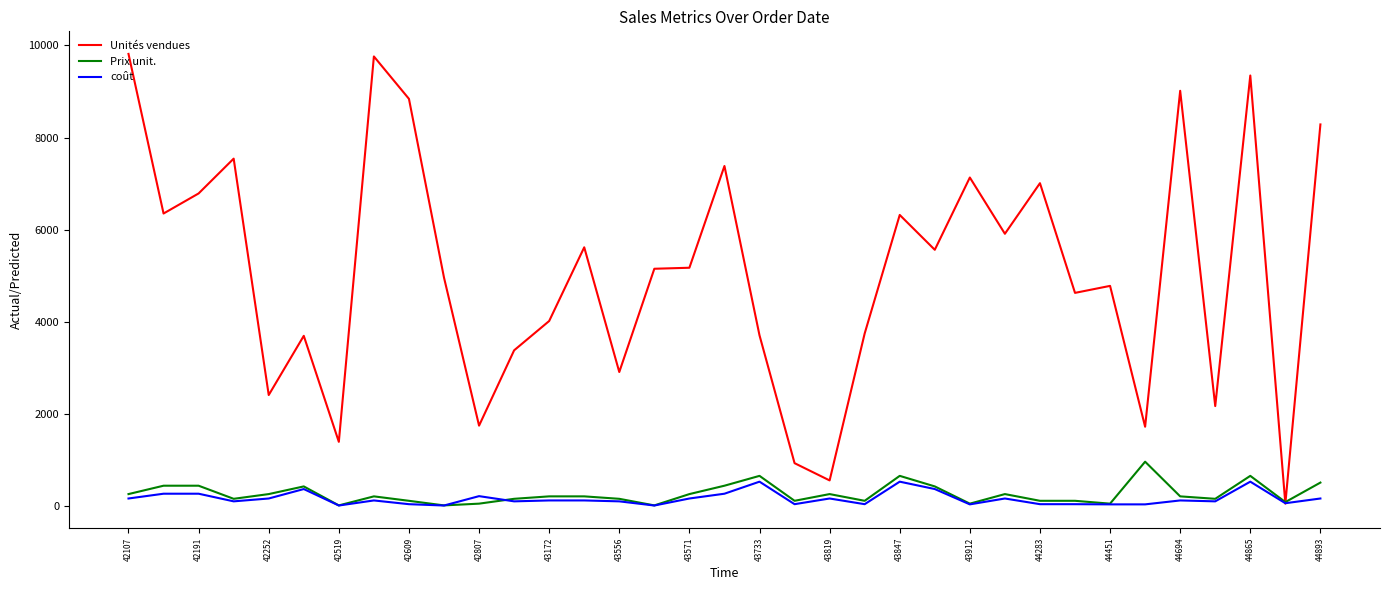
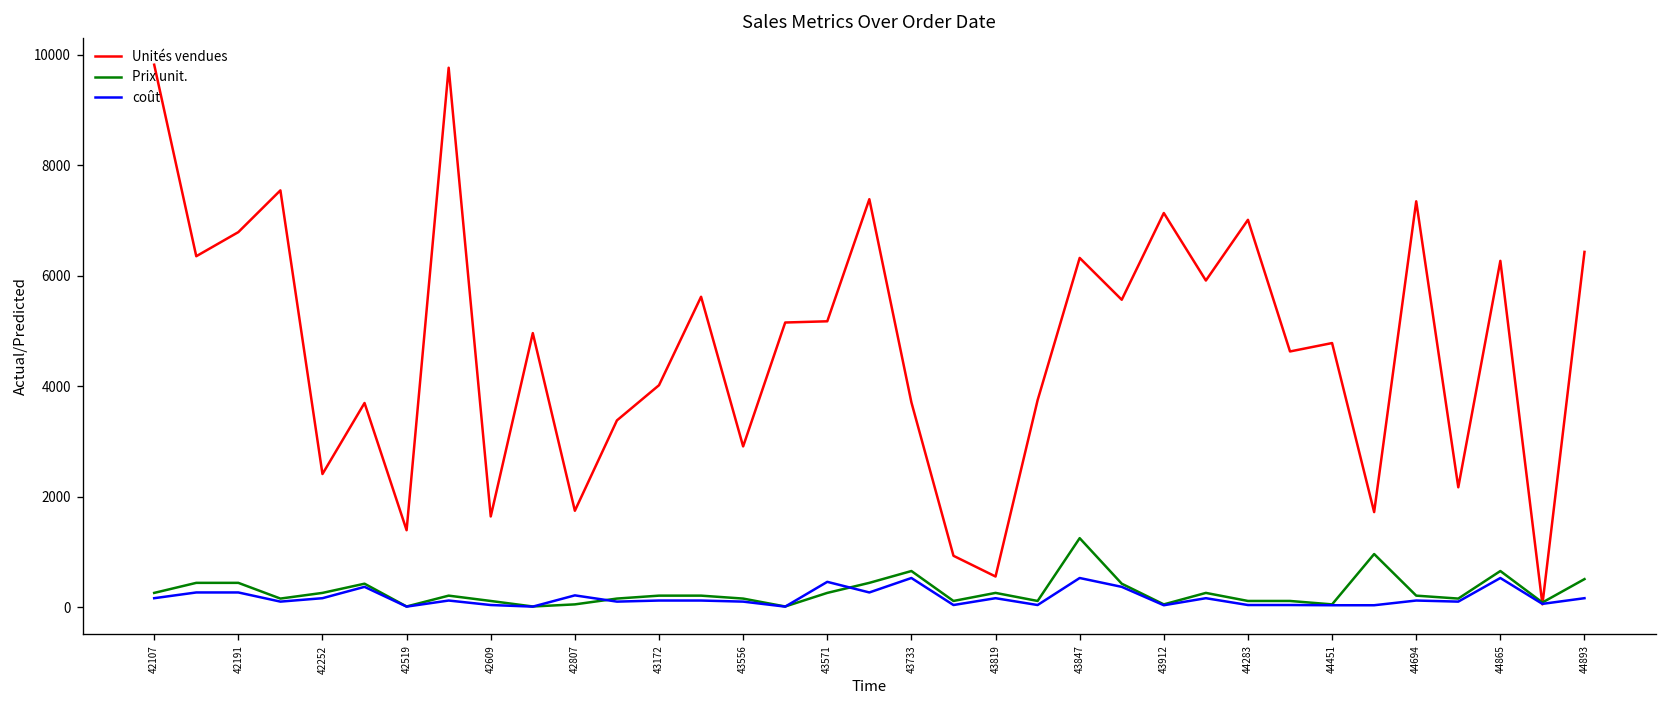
Unités vendues, 42609: 8800 -> 1600
coût, 43571: 200 -> 500
Prix unit., 43847: 700 -> 1200
Unités vendues, 44694: 9000 -> 7300
Unités vendues, 44865: 9300 -> 6300
Unités vendues, 44893: 8300 -> 6400
